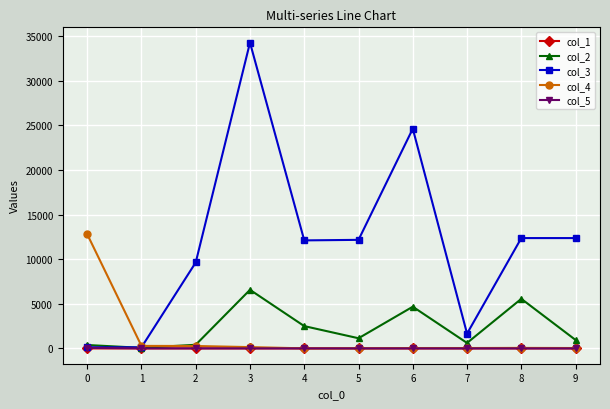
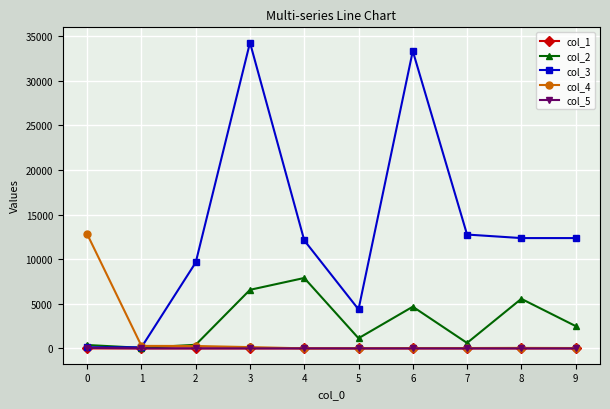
col_2, 4: 3000 -> 8000
col_3, 5: 12000 -> 4000
col_3, 6: 25000 -> 33000
col_3, 7: 2000 -> 13000
col_2, 9: 1000 -> 3000
